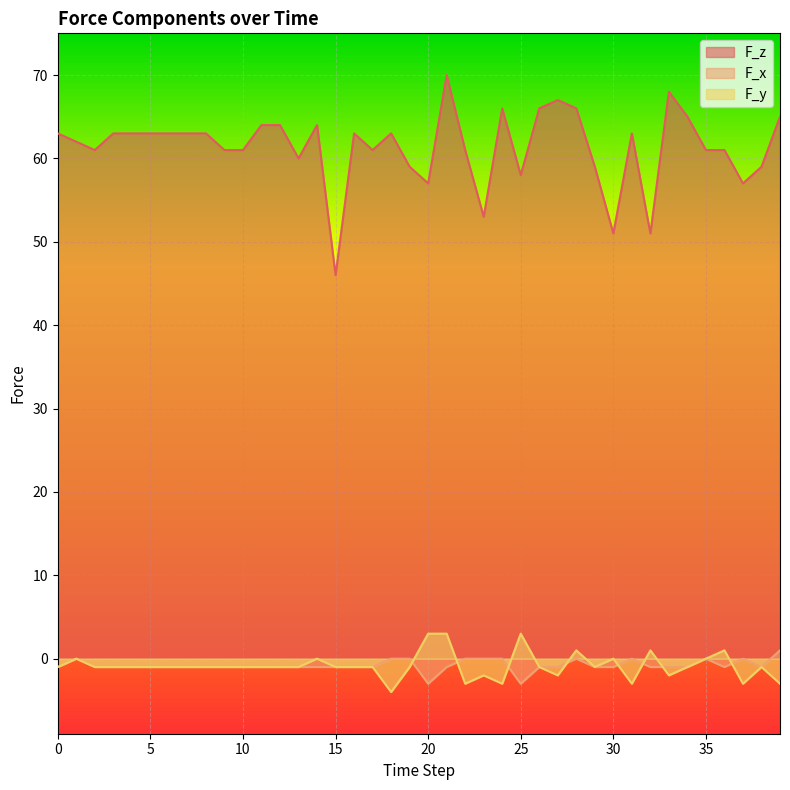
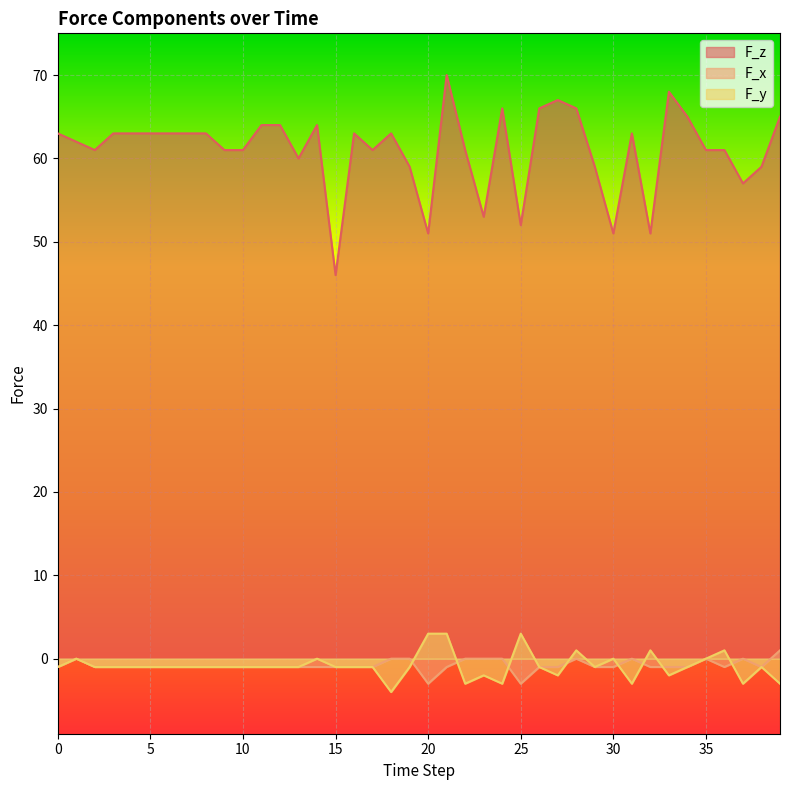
F_z, 20: 57 -> 51
F_z, 25: 58 -> 52
